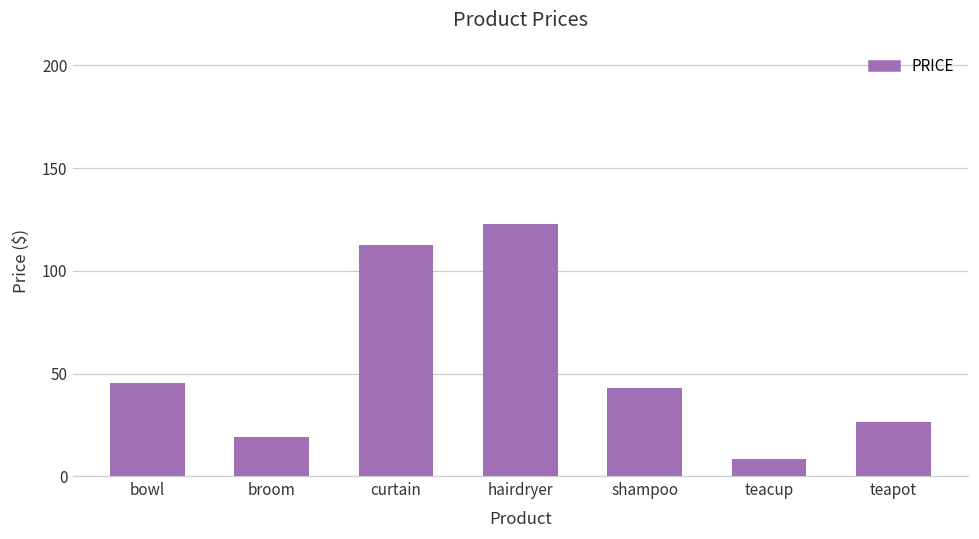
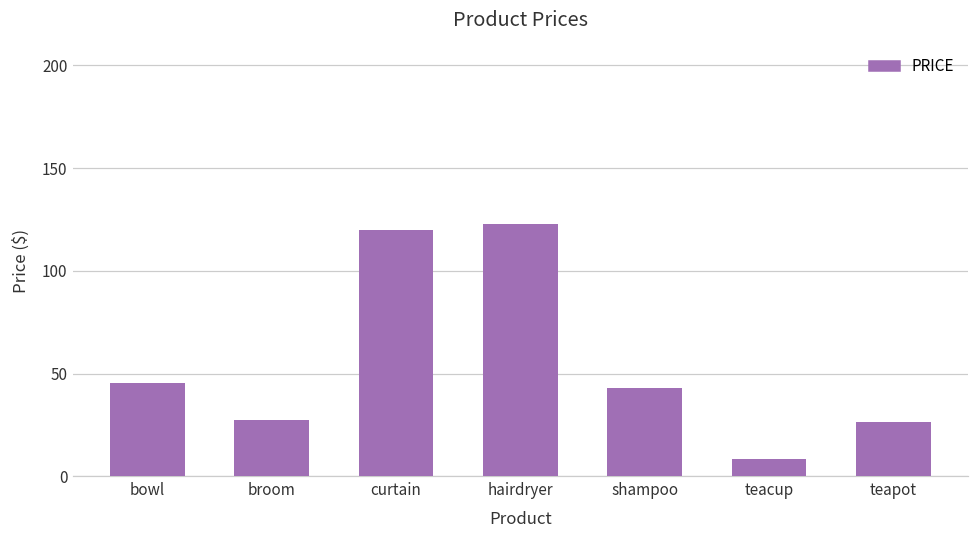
broom: 19 -> 28
curtain: 113 -> 120
